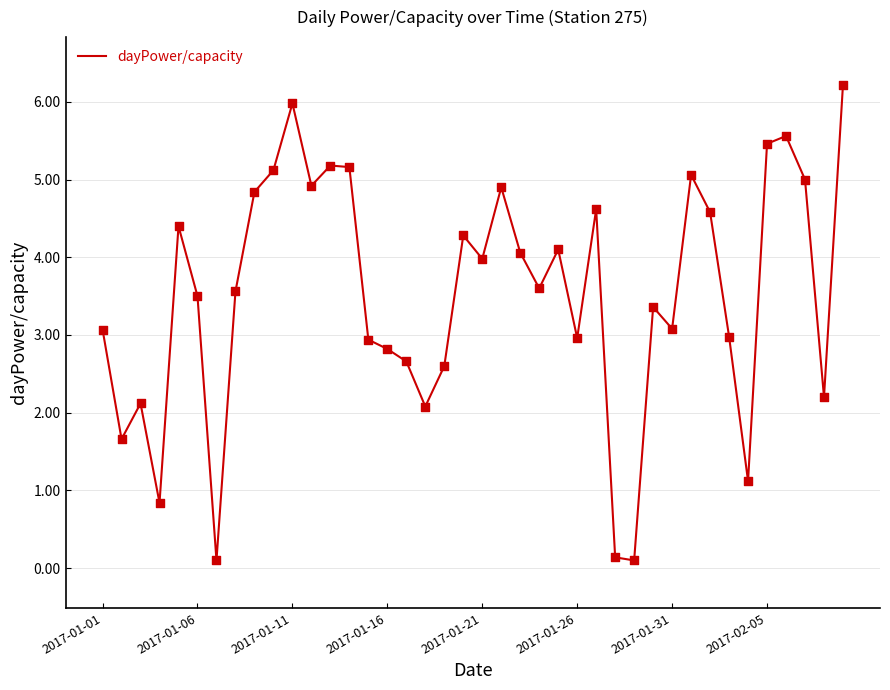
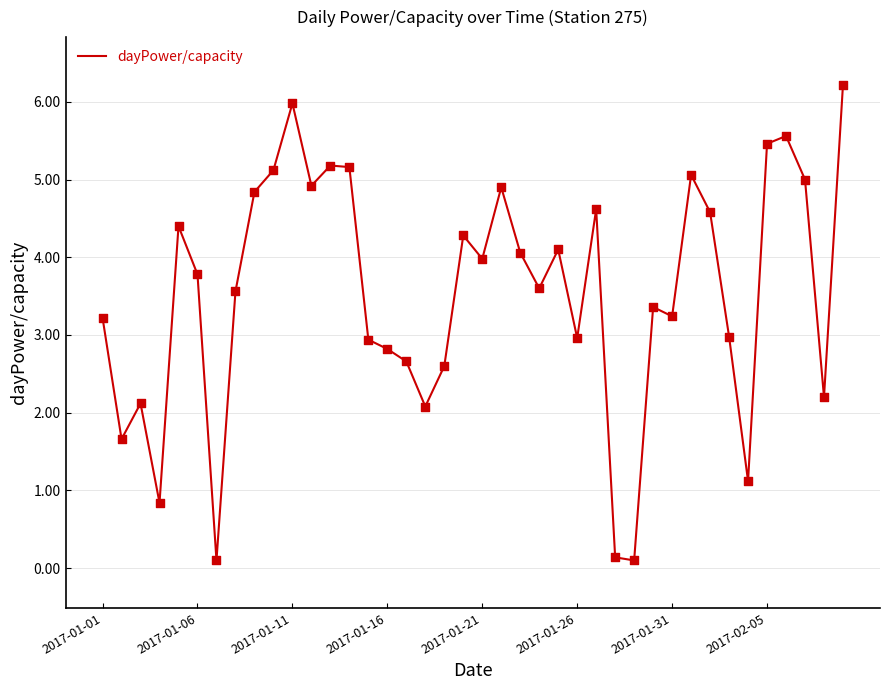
2017-01-01: 3.1 -> 3.2
2017-01-06: 3.5 -> 3.8
2017-01-31: 3.1 -> 3.2
